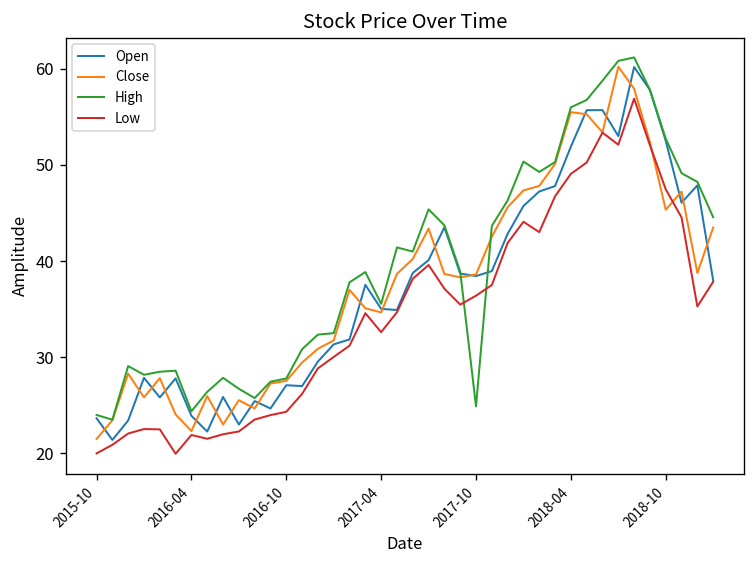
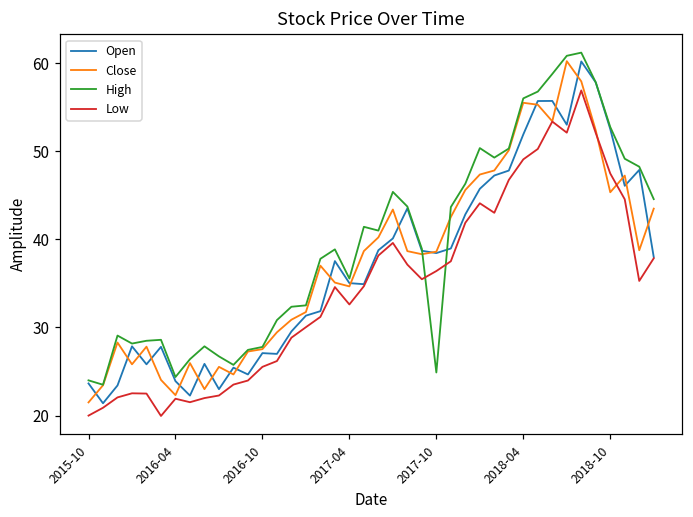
Low, 2016-10: 24 -> 26
